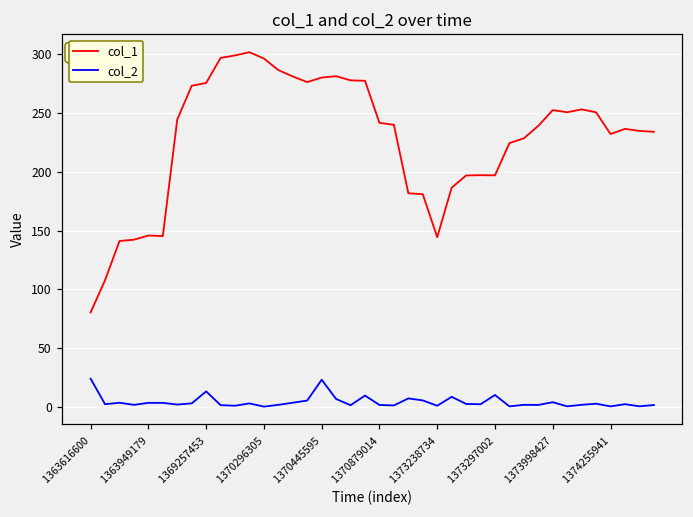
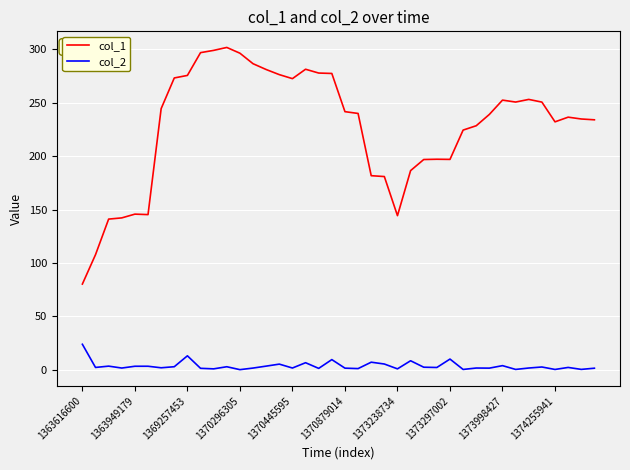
col_1, 1370445595: 280 -> 273
col_2, 1370445595: 23 -> 2
